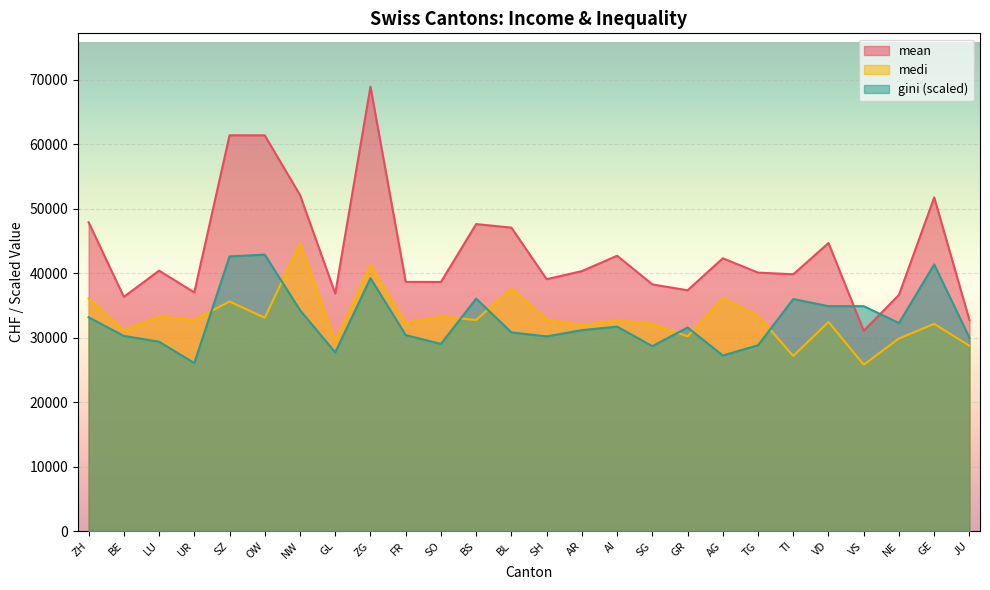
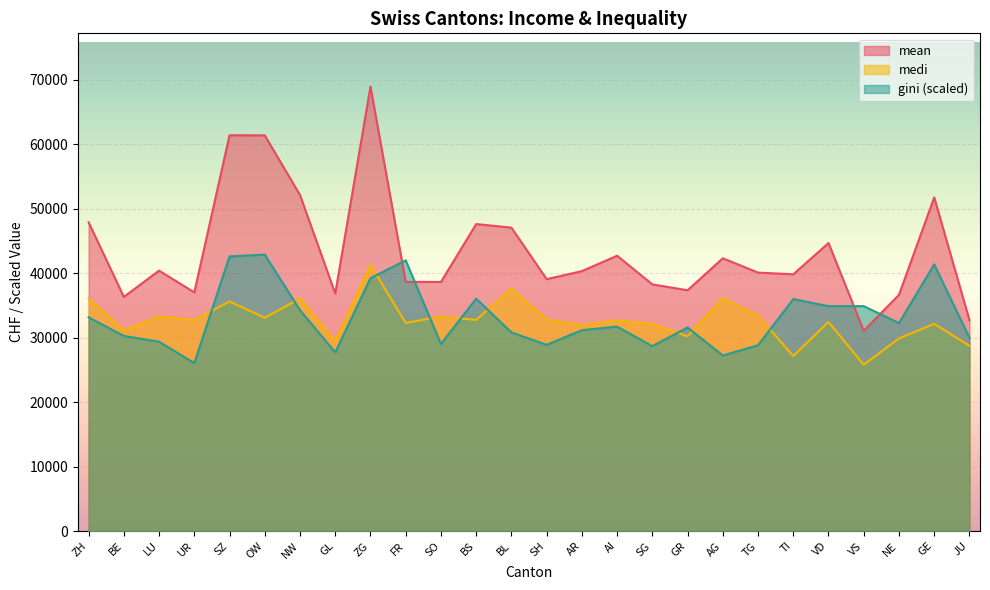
medi, NW: 45000 -> 36000
gini (scaled), FR: 30000 -> 42000
gini (scaled), SH: 30000 -> 29000
